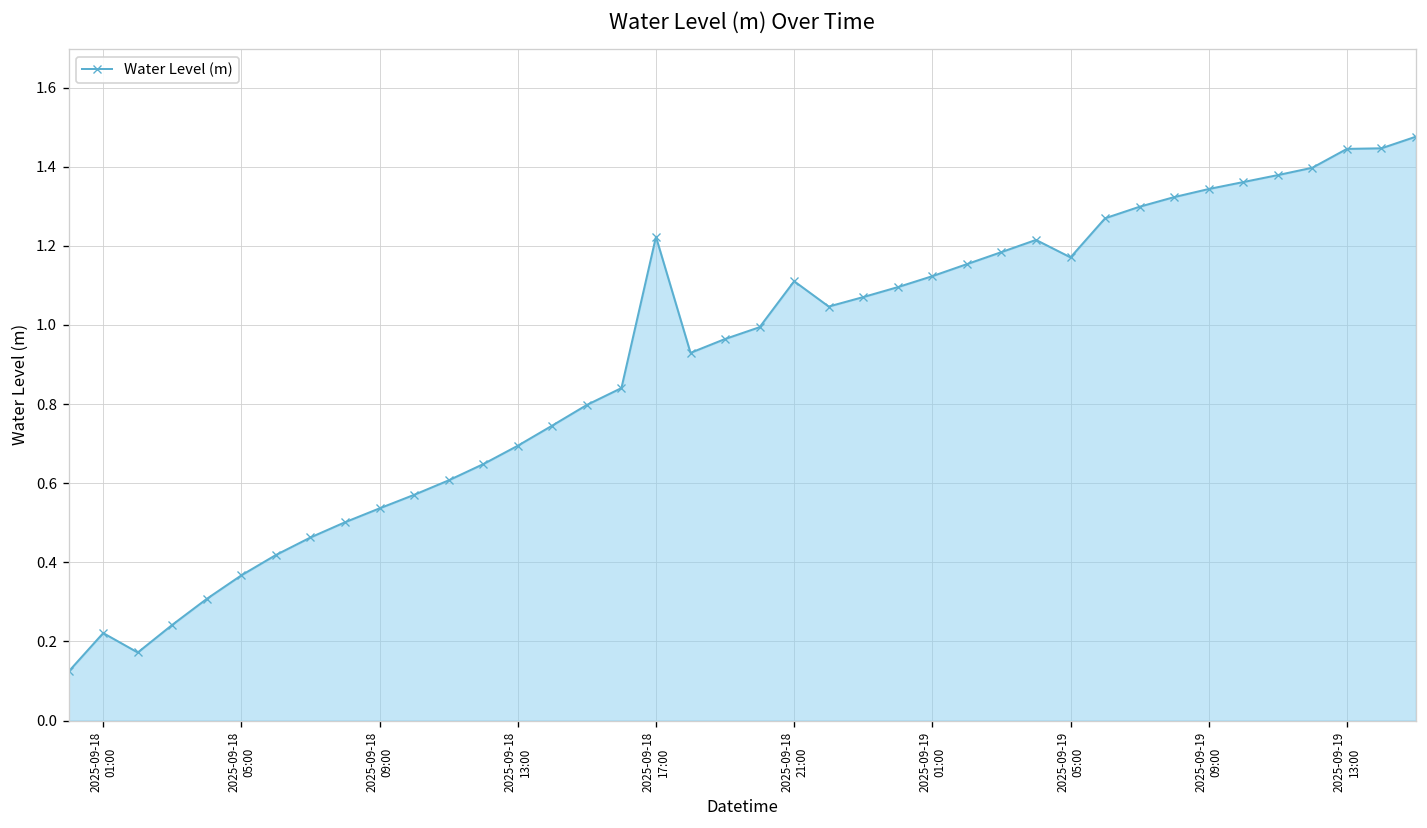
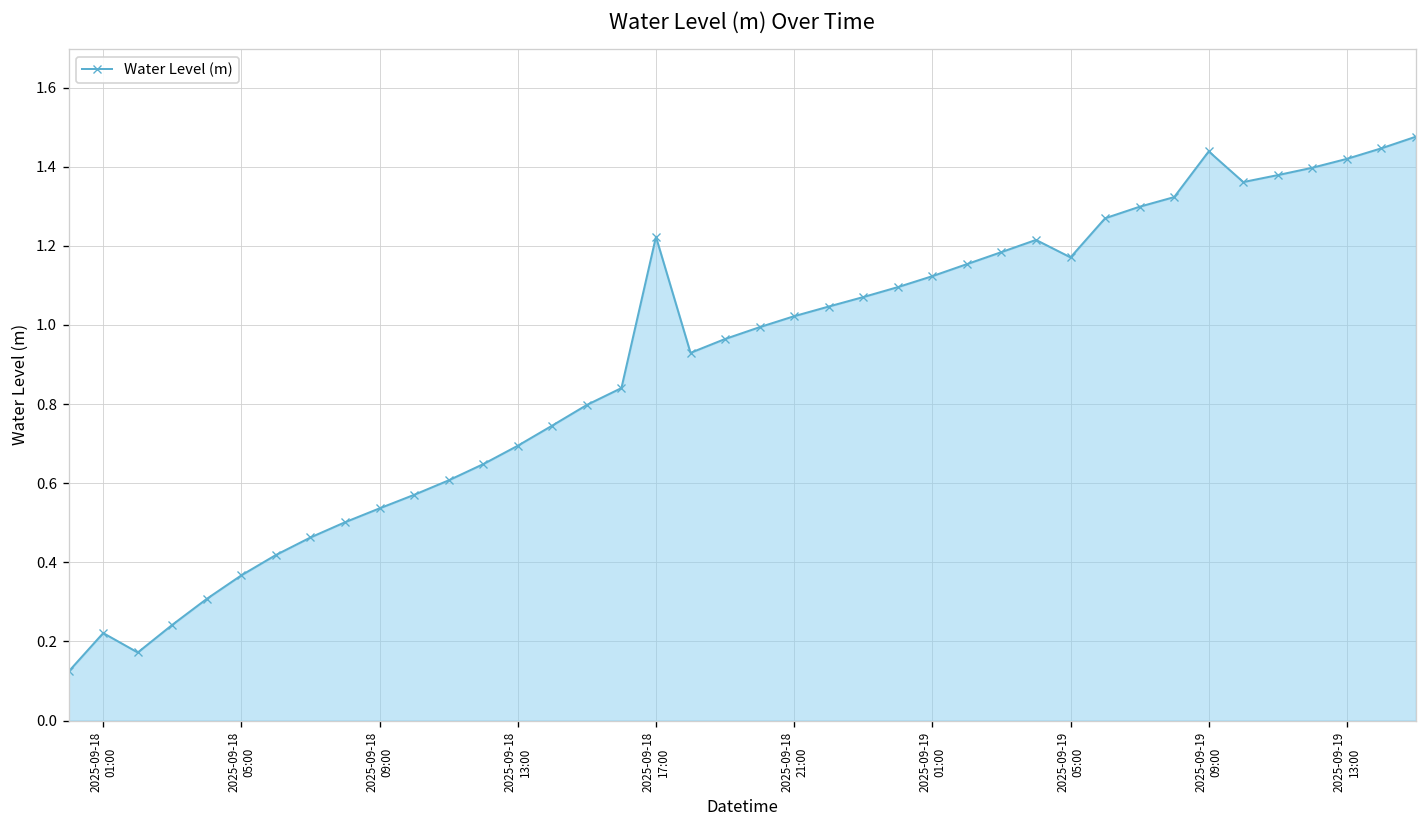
2025-09-18 21:00: 1.11 -> 1.02
2025-09-19 09:00: 1.34 -> 1.44
2025-09-19 13:00: 1.45 -> 1.42
